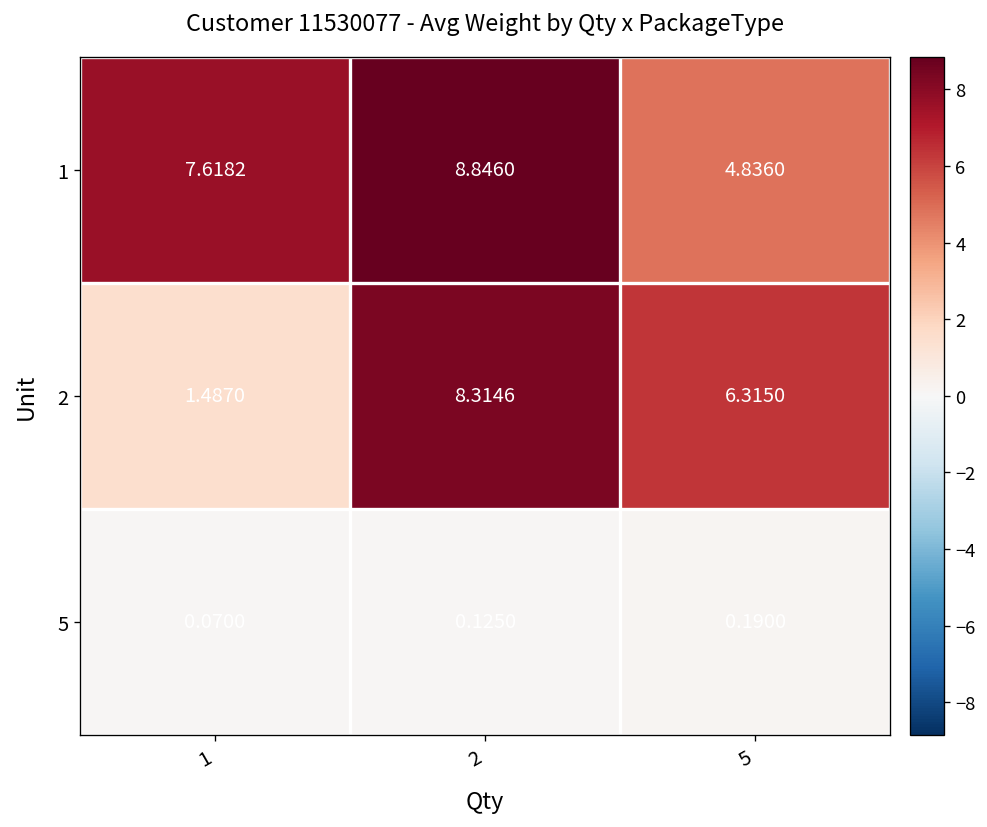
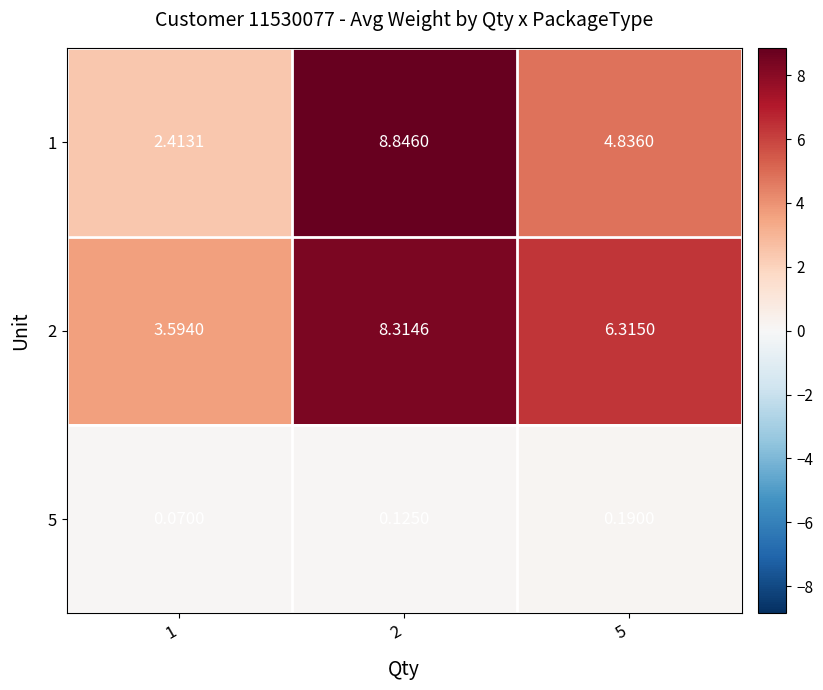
1, 1: 7.6182 -> 2.4131
2, 1: 1.4870 -> 3.5940
